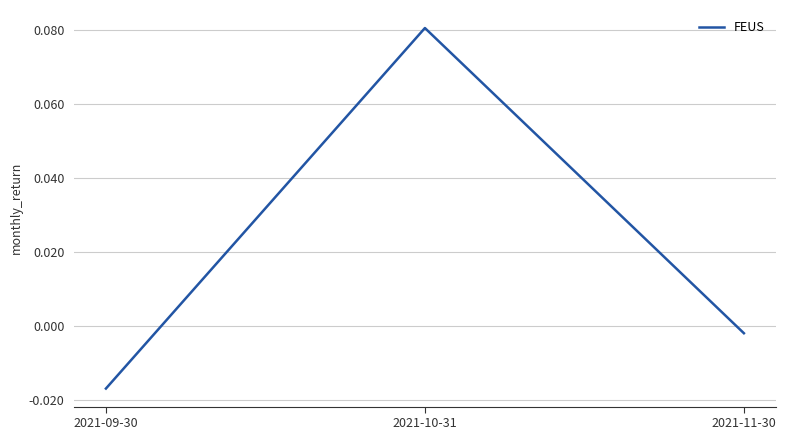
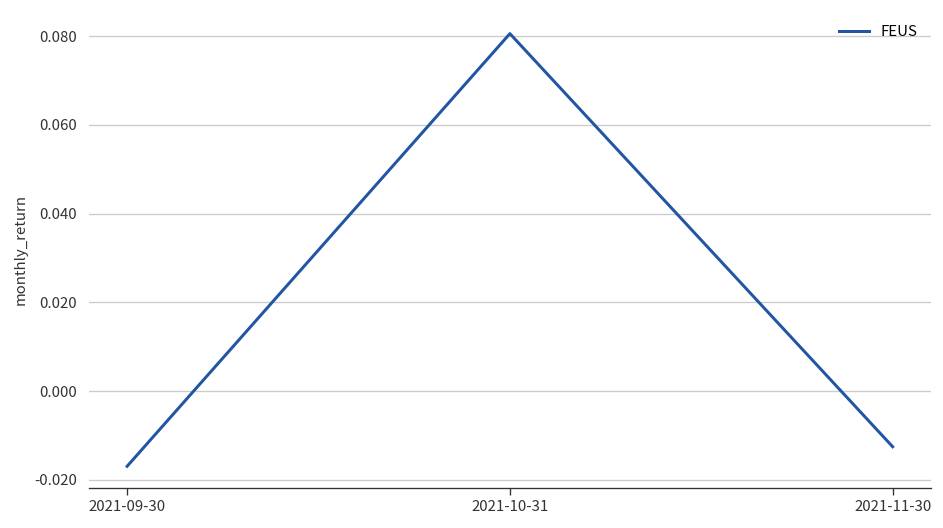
2021-11-30: -0.002 -> -0.013
